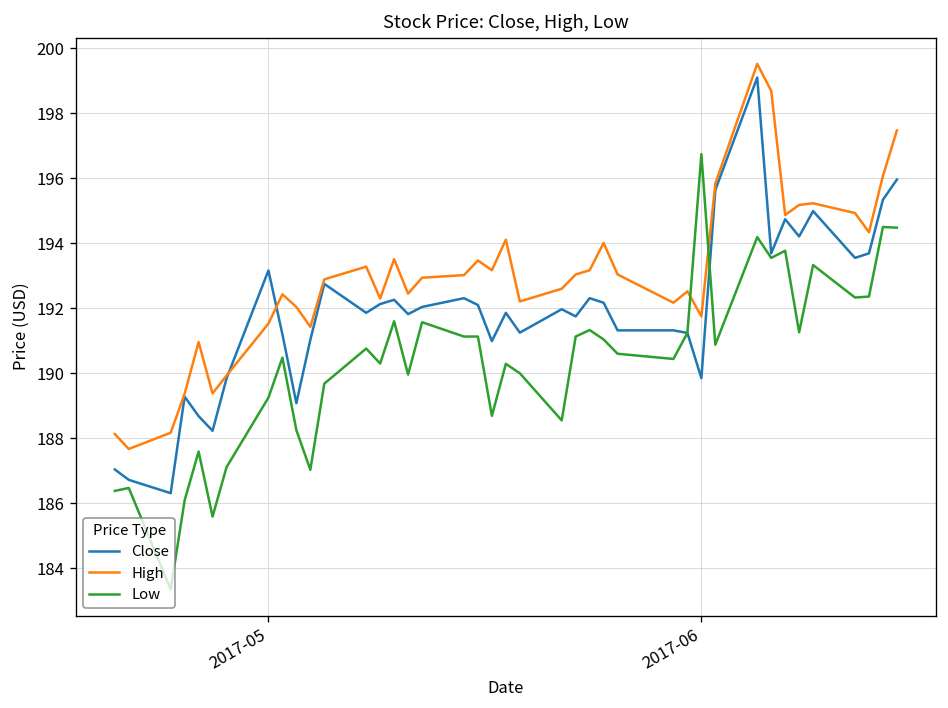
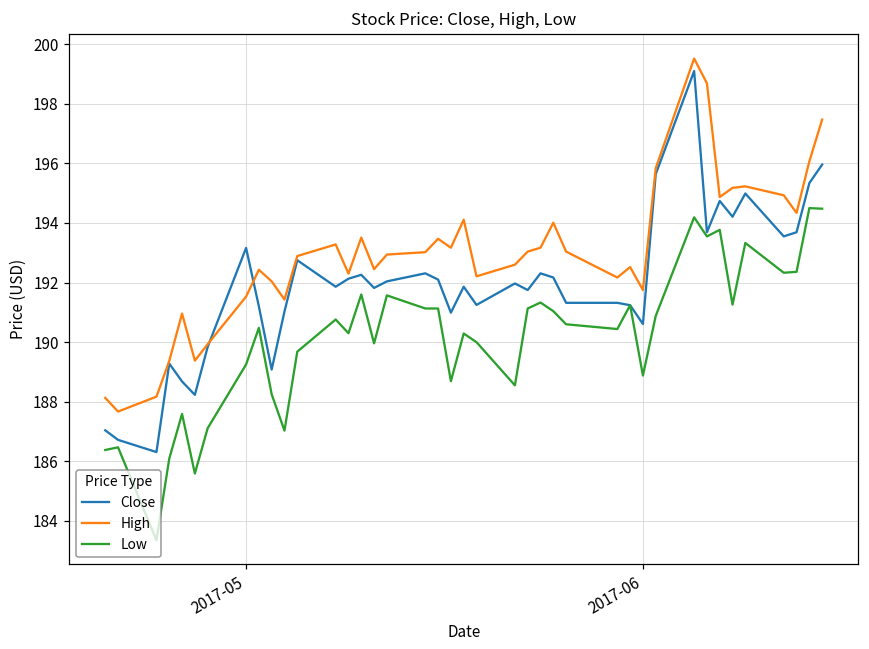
Close, 2017-06: 189.8 -> 190.6
Low, 2017-06: 196.7 -> 188.9
